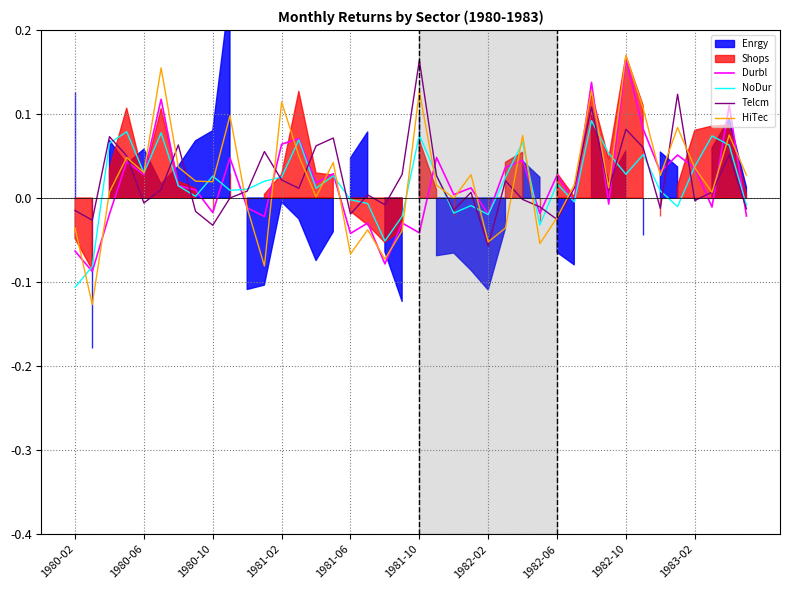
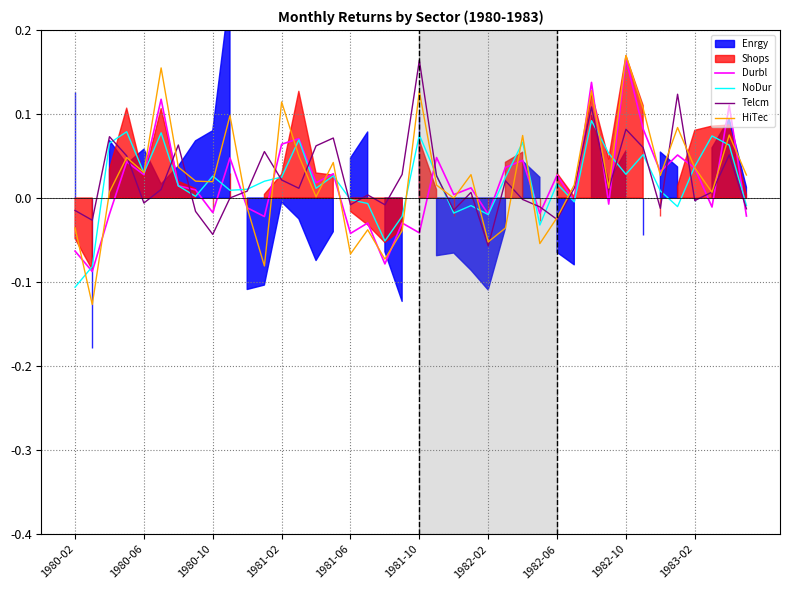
Telcm, 1980-10: -0.03 -> -0.04
Telcm, 1981-06: -0.02 -> -0.01
